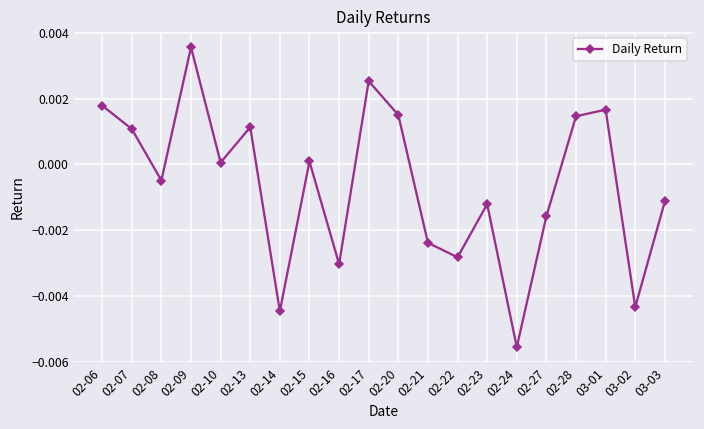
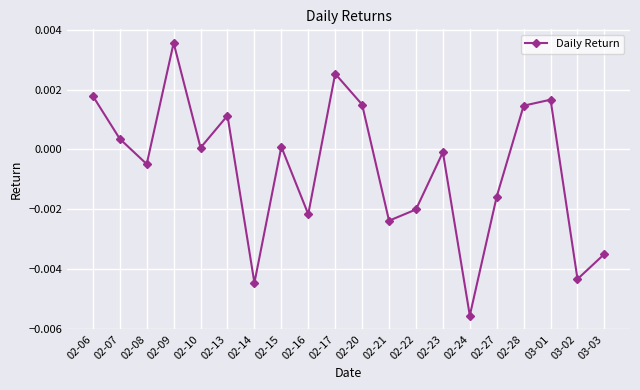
02-07: 0.0011 -> 0.0004
02-16: -0.0030 -> -0.0022
02-22: -0.0028 -> -0.0020
02-23: -0.0012 -> -0.0001
03-03: -0.0011 -> -0.0035
